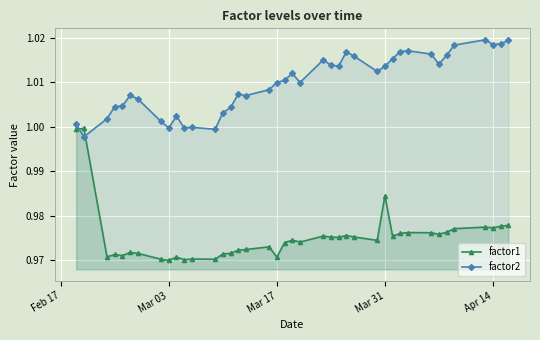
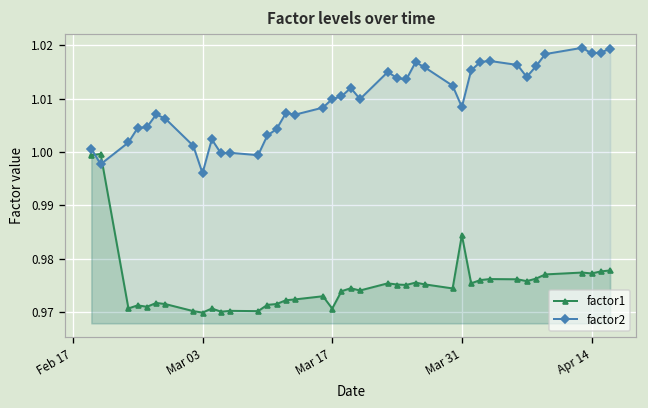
factor2, Mar 03: 1.000 -> 0.996
factor2, Mar 31: 1.014 -> 1.008
